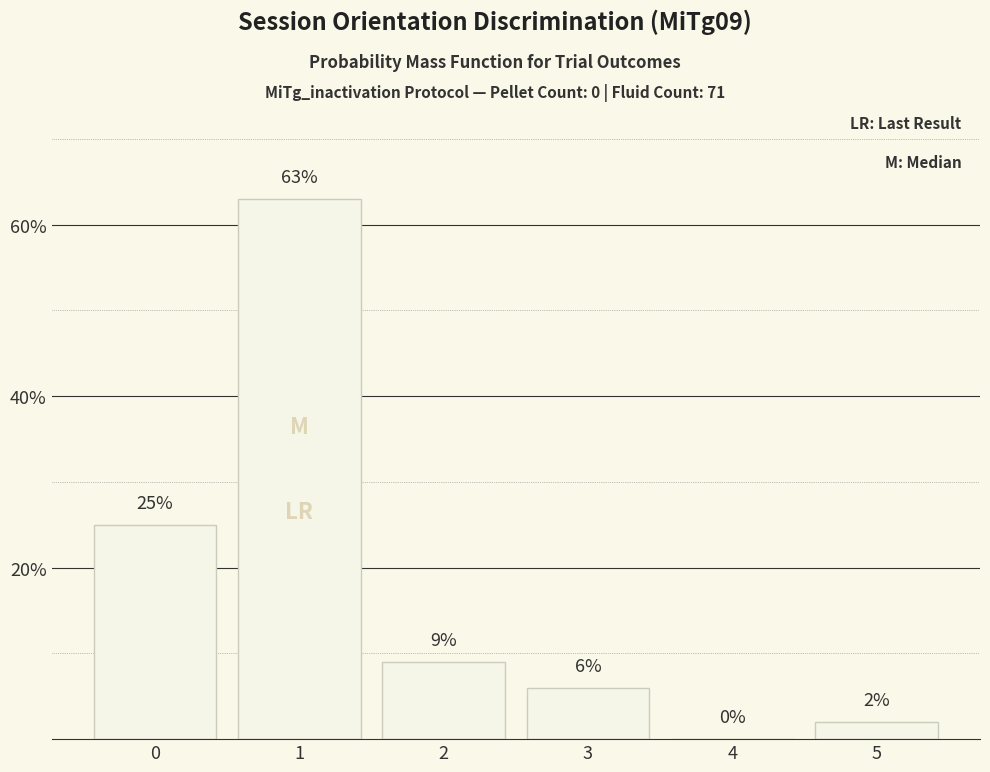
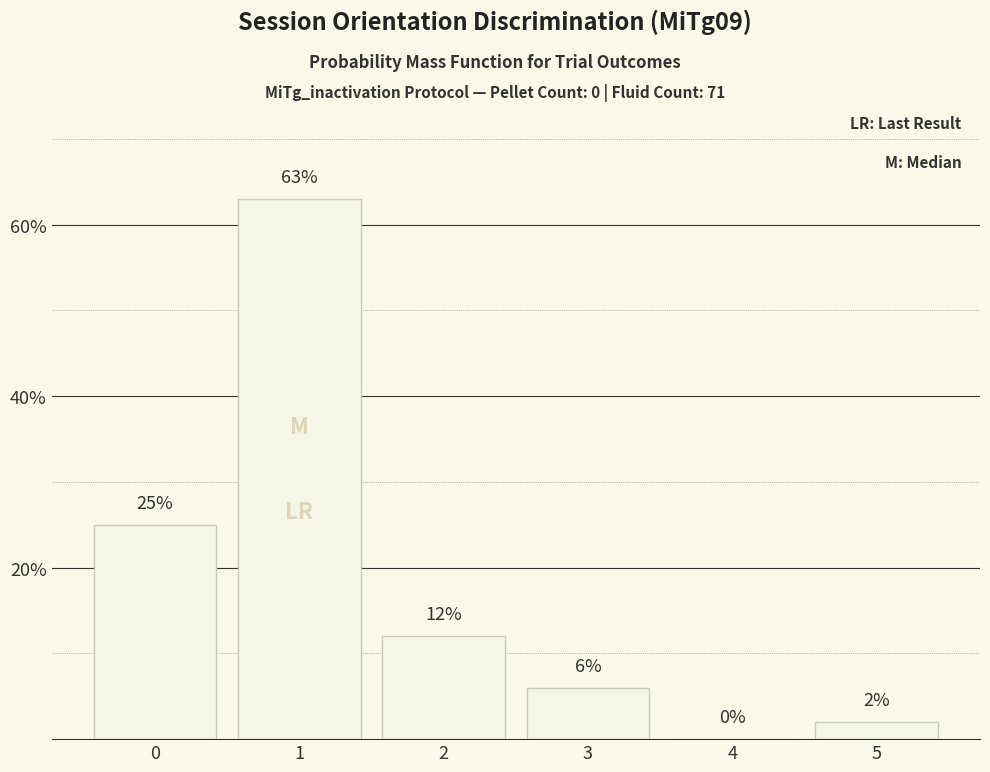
2: 9% -> 12%
